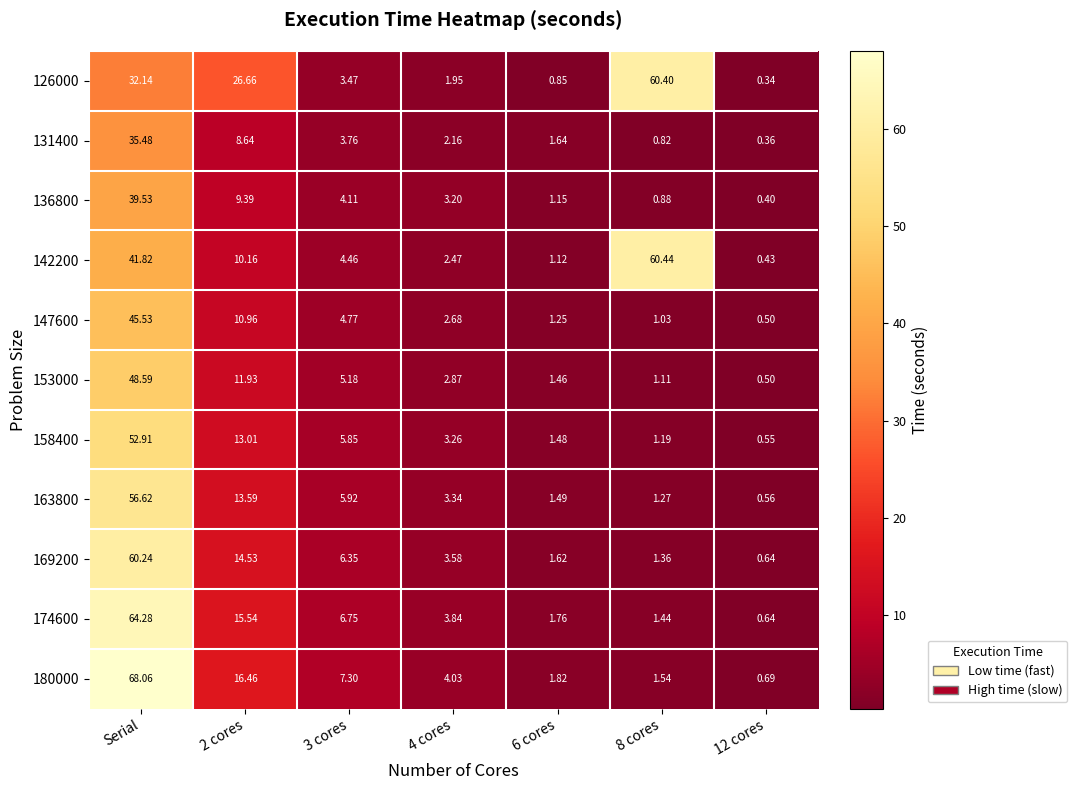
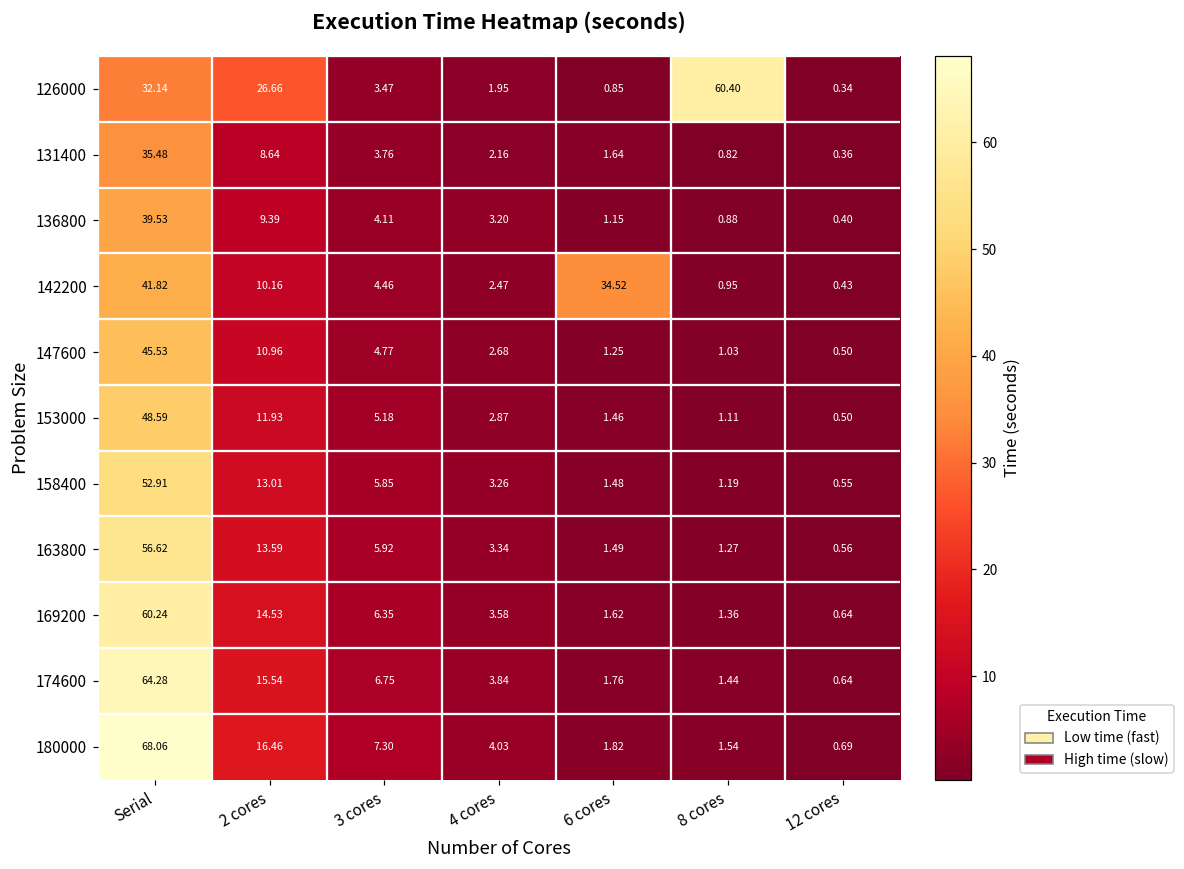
142200, 6 cores: 1.12 -> 34.52
142200, 8 cores: 60.44 -> 0.95
